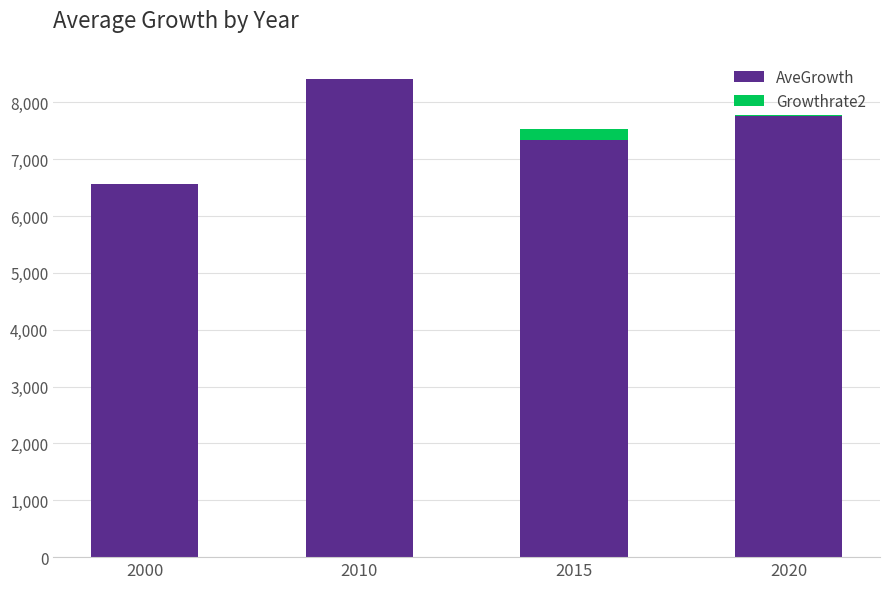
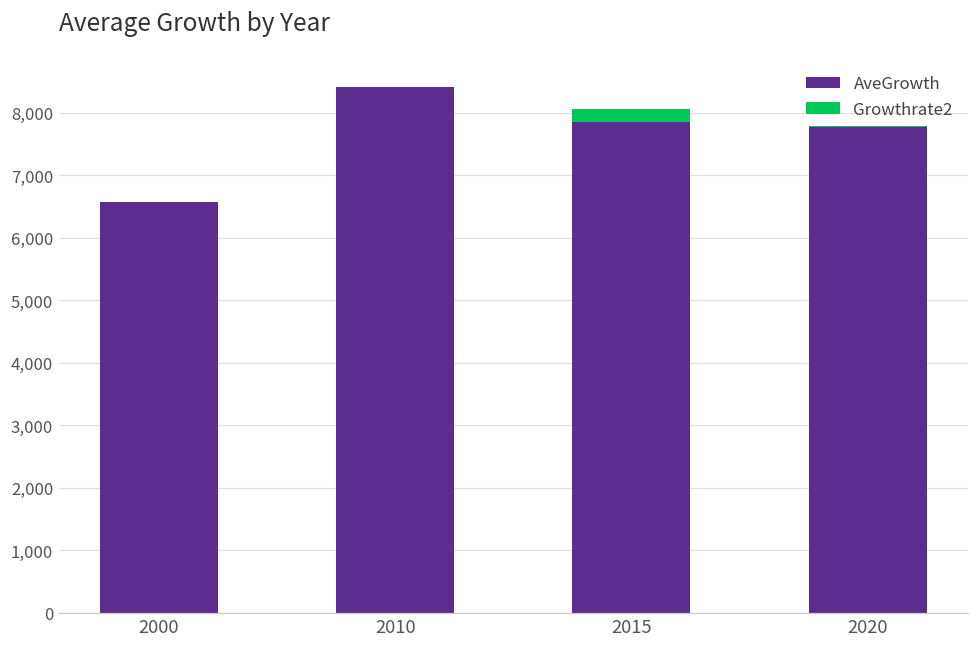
AveGrowth, 2015: 7,300 -> 7,900
